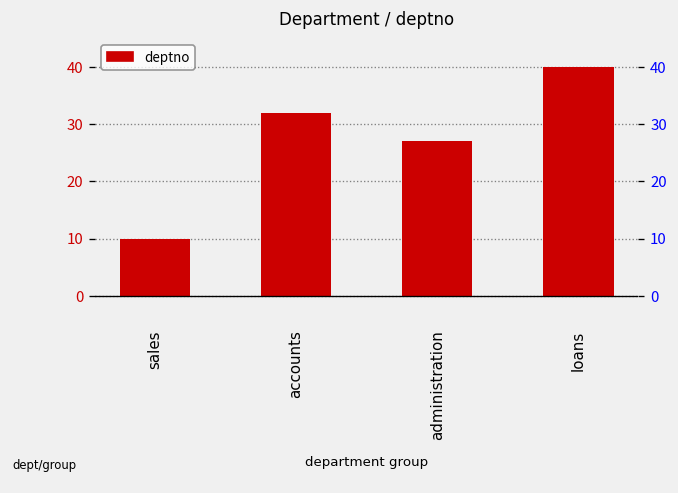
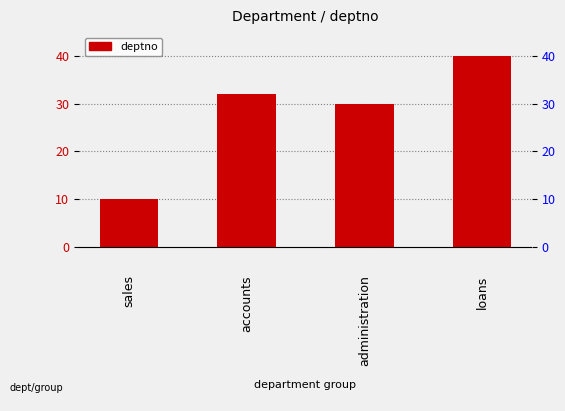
administration: 27 -> 30
